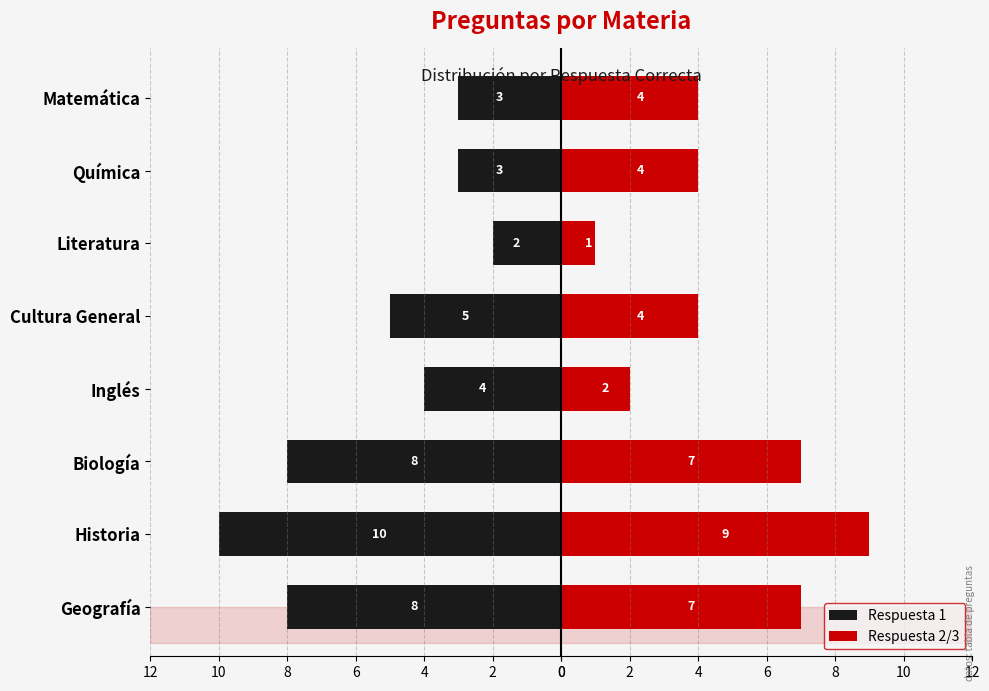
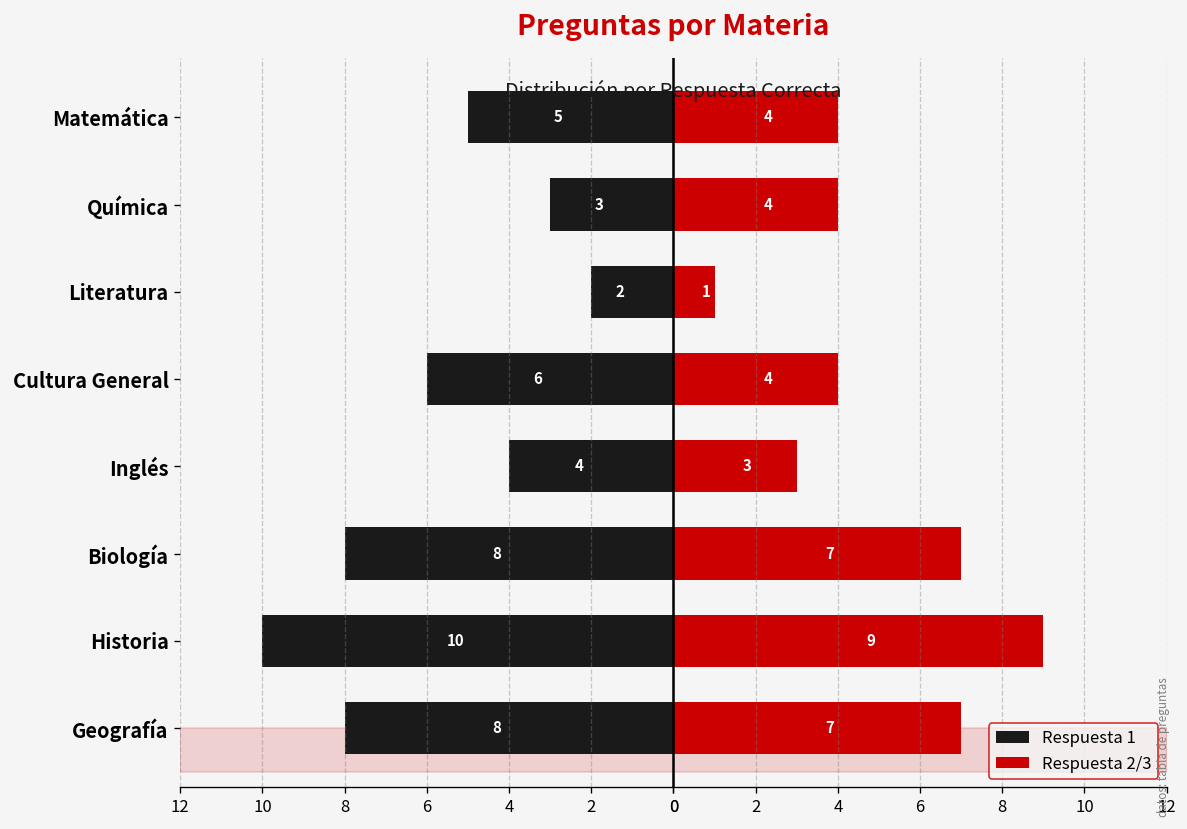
Respuesta 1, Matemática: 3 -> 5
Respuesta 1, Cultura General: 5 -> 6
Respuesta 2/3, Inglés: 2 -> 3
